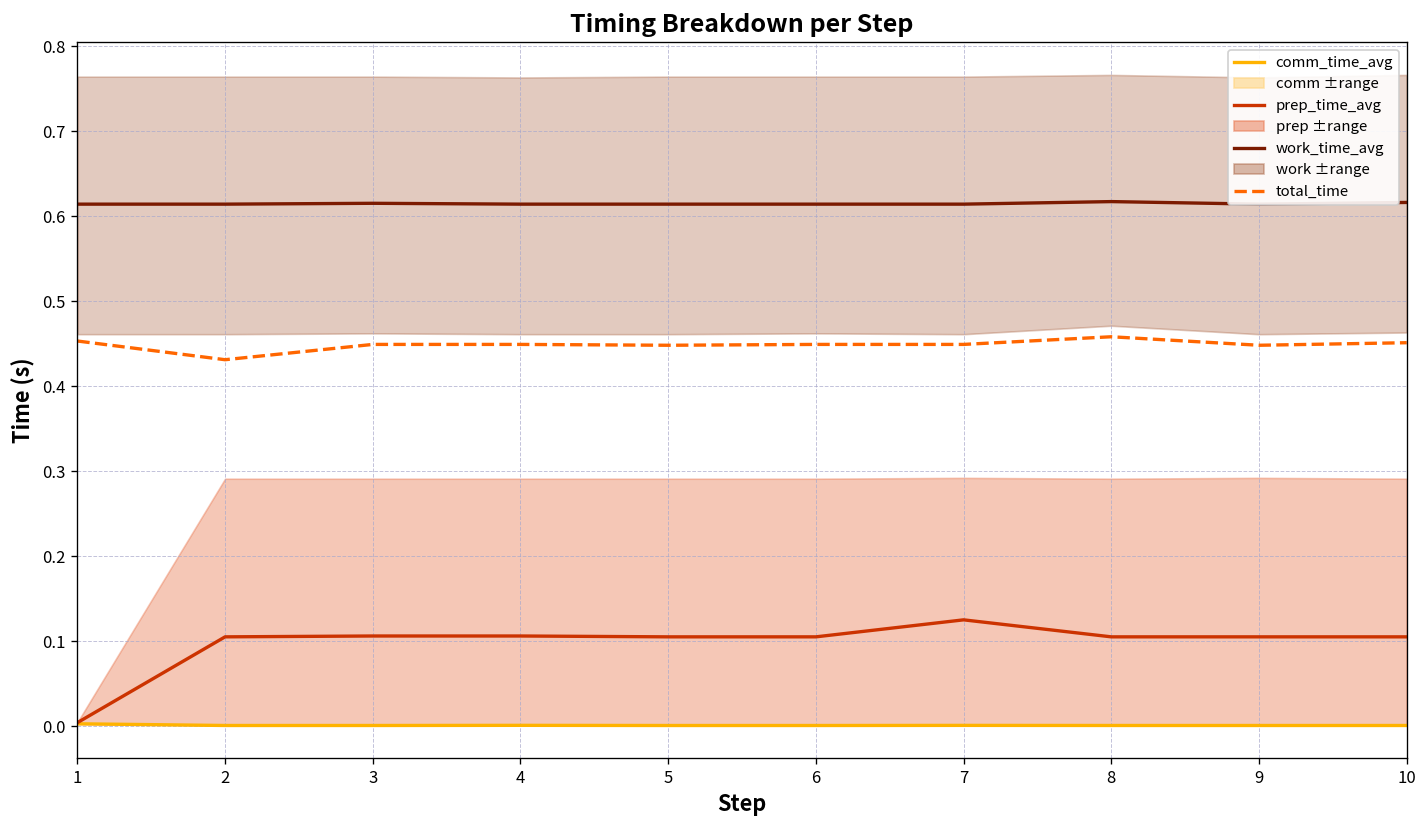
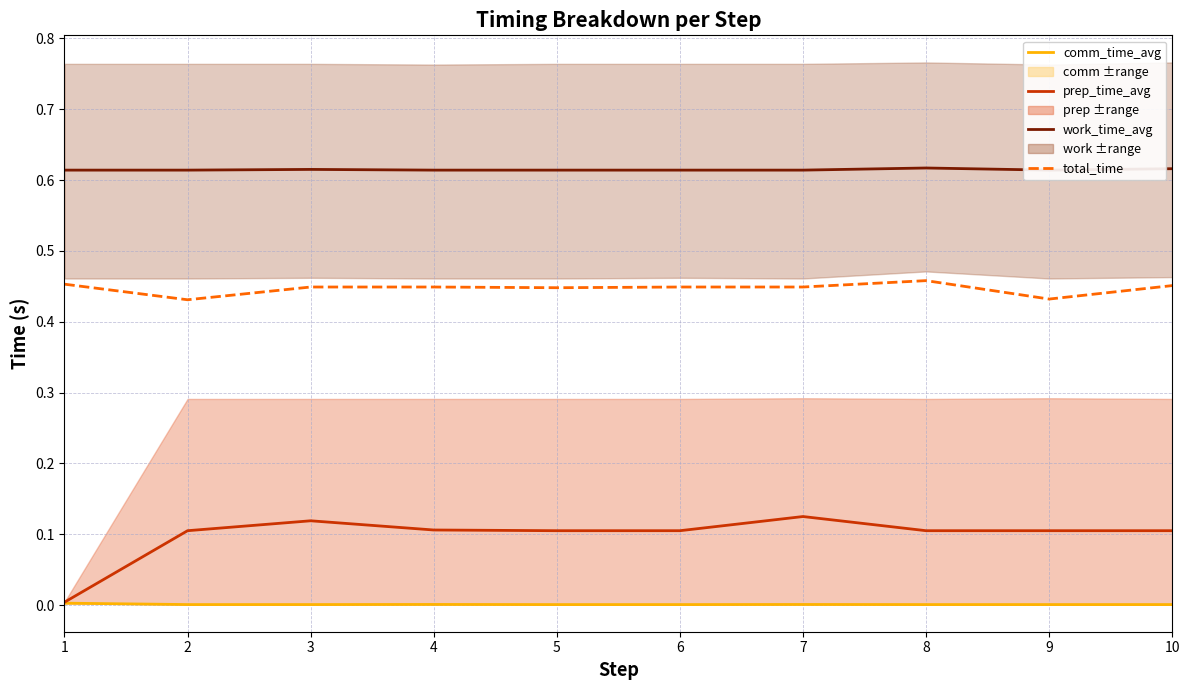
prep_time_avg, 3: 0.11 -> 0.12
total_time, 9: 0.45 -> 0.43
